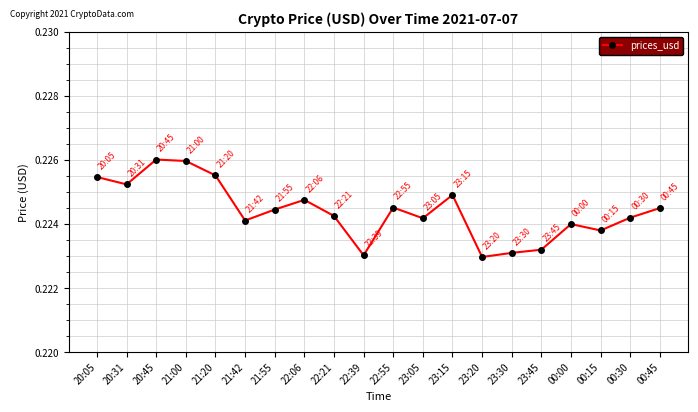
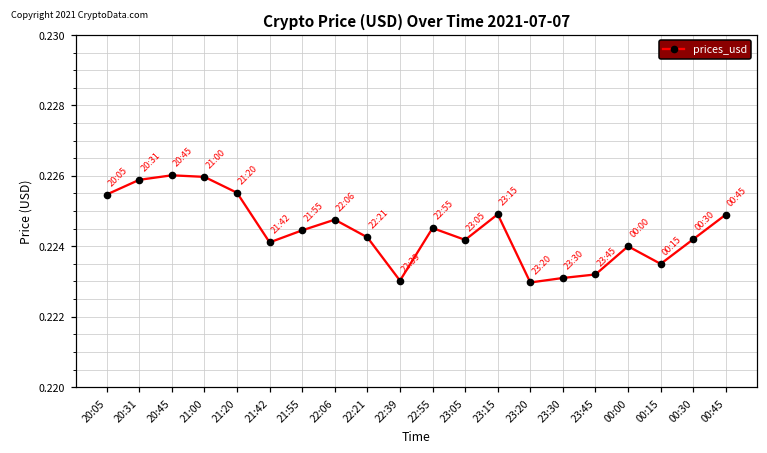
20:31: 0.2252 -> 0.2259
00:15: 0.2238 -> 0.2235
00:45: 0.2245 -> 0.2249
